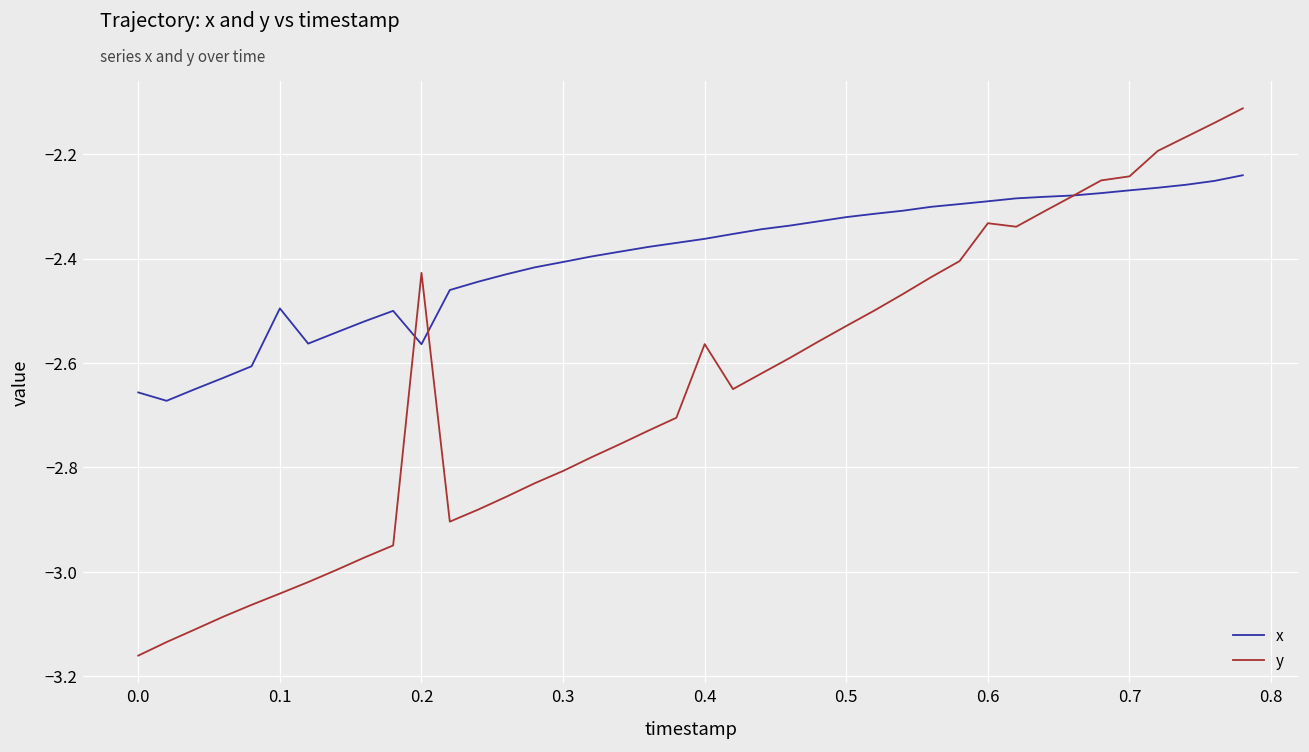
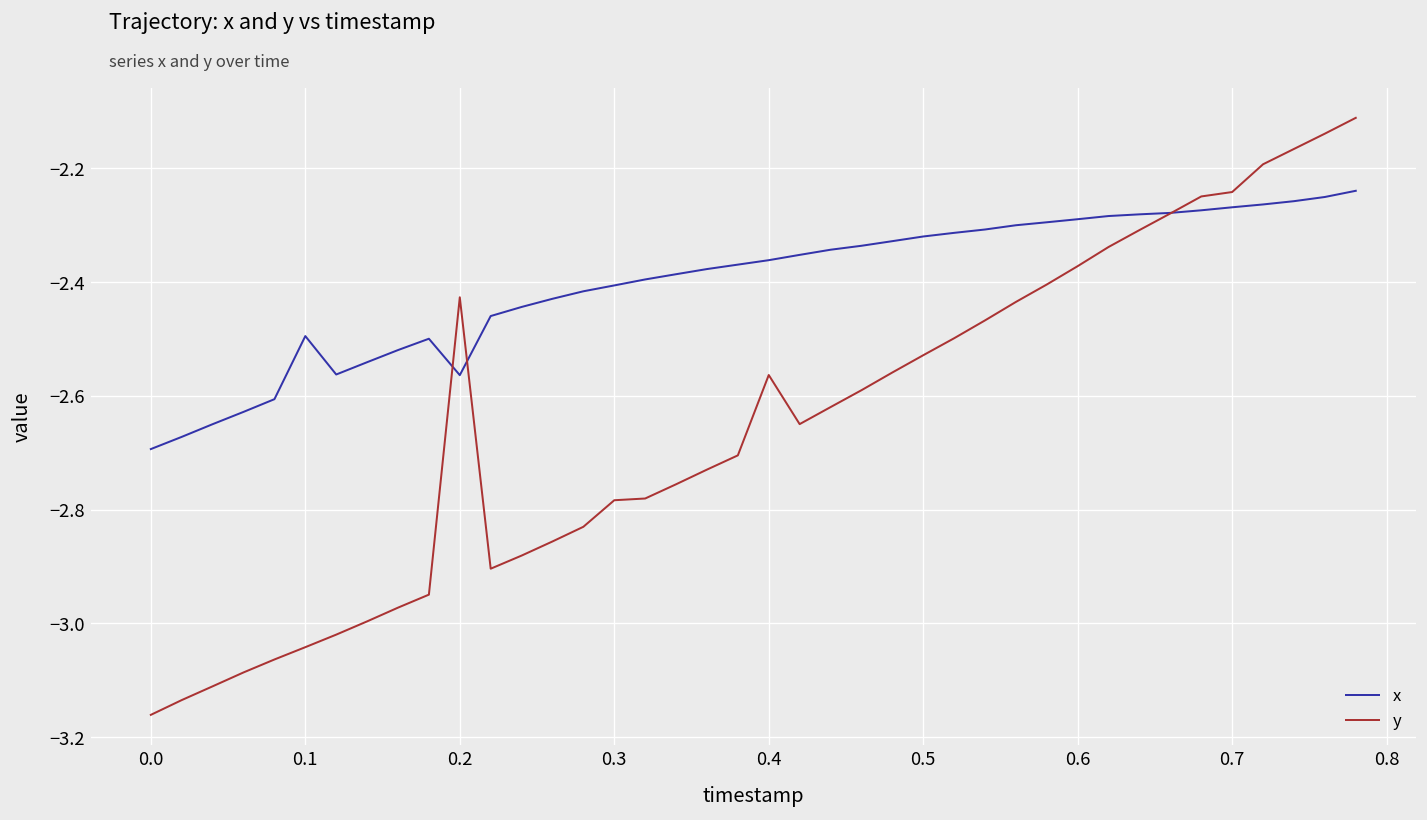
x, 0.0: -2.66 -> -2.69
y, 0.3: -2.81 -> -2.78
y, 0.6: -2.33 -> -2.37
